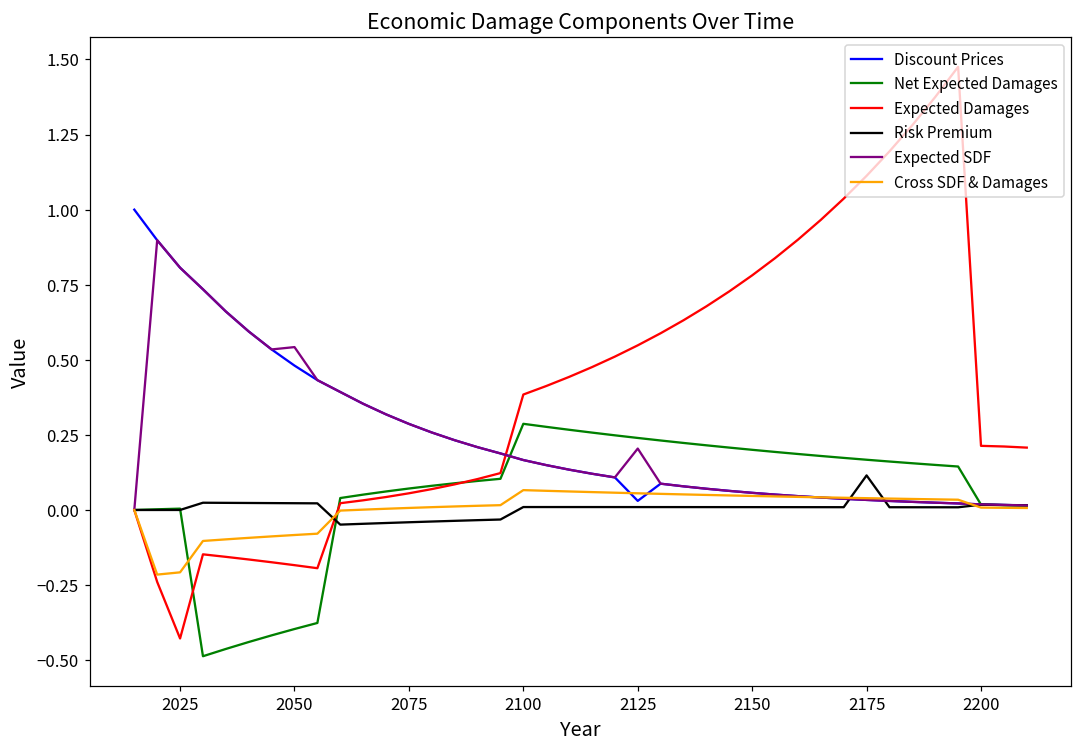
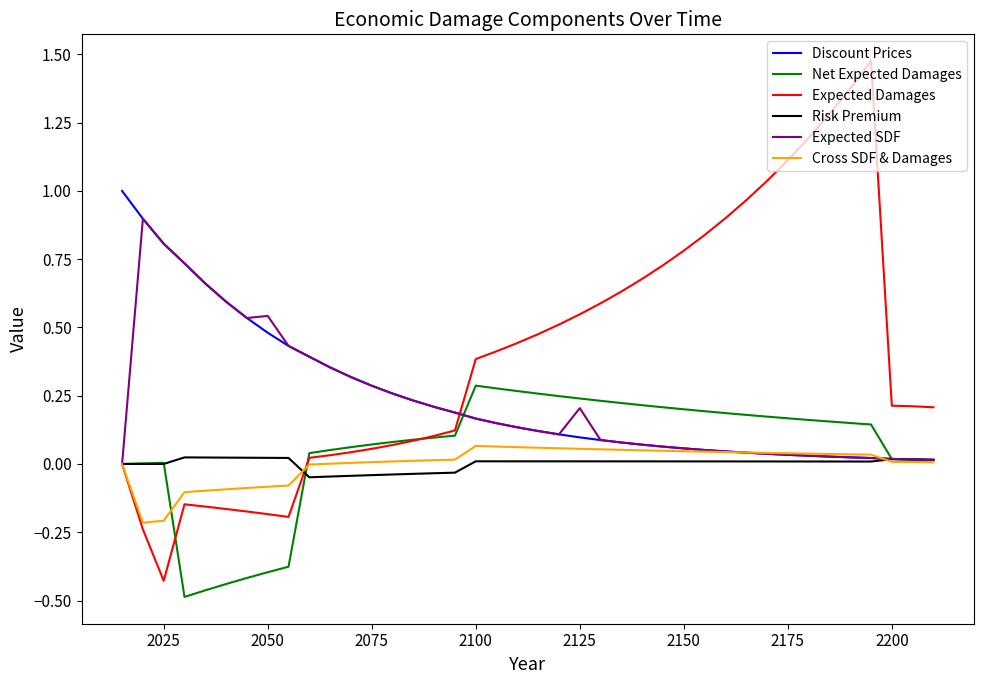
Discount Prices, 2125: 0.03 -> 0.10
Risk Premium, 2175: 0.12 -> 0.01
